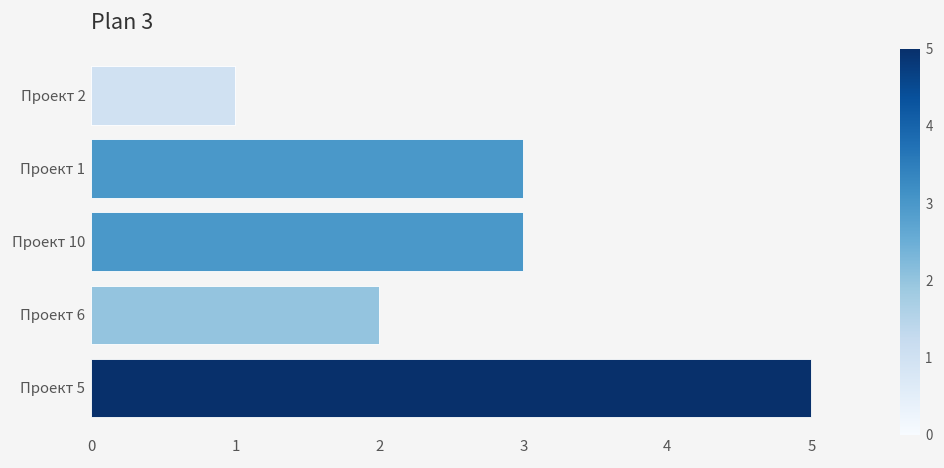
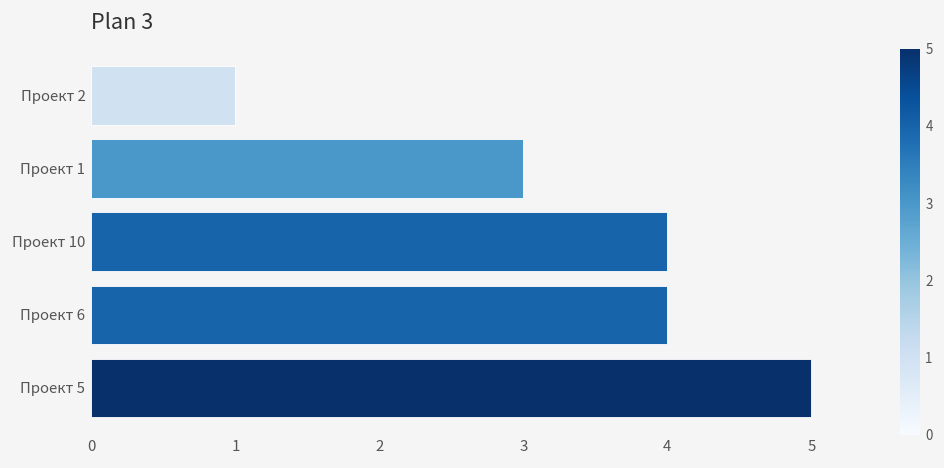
Проект 10: 3 -> 4
Проект 6: 2 -> 4
